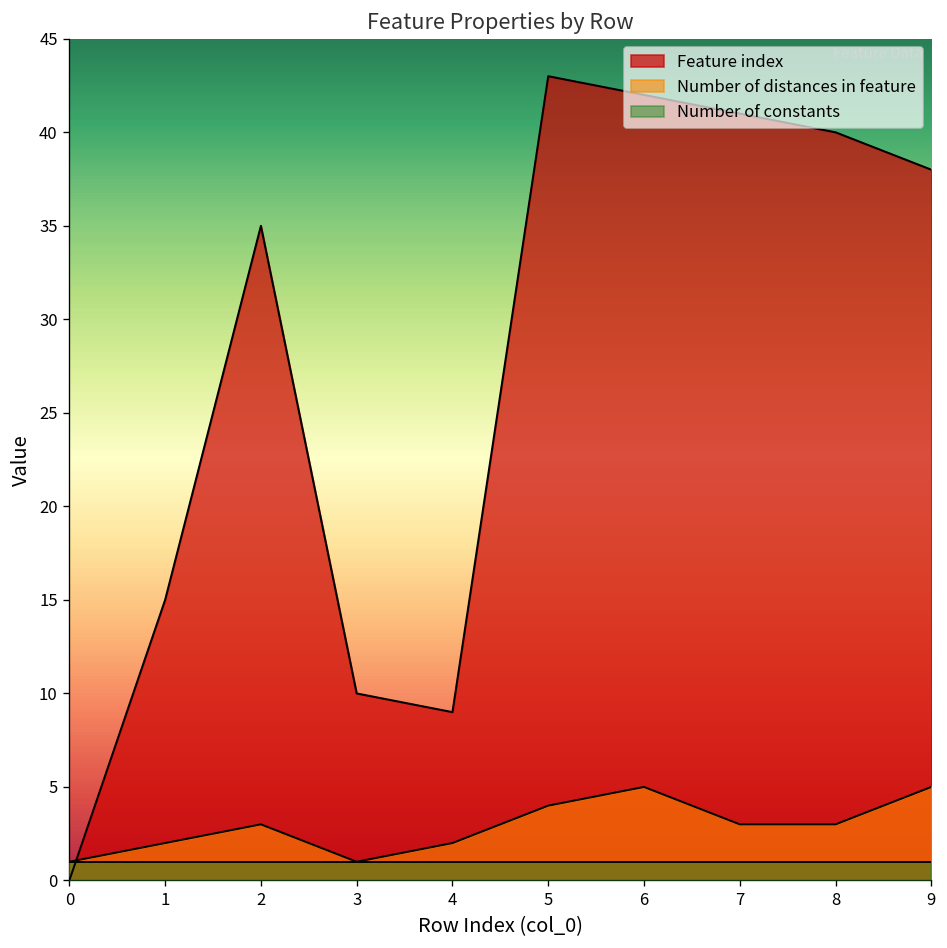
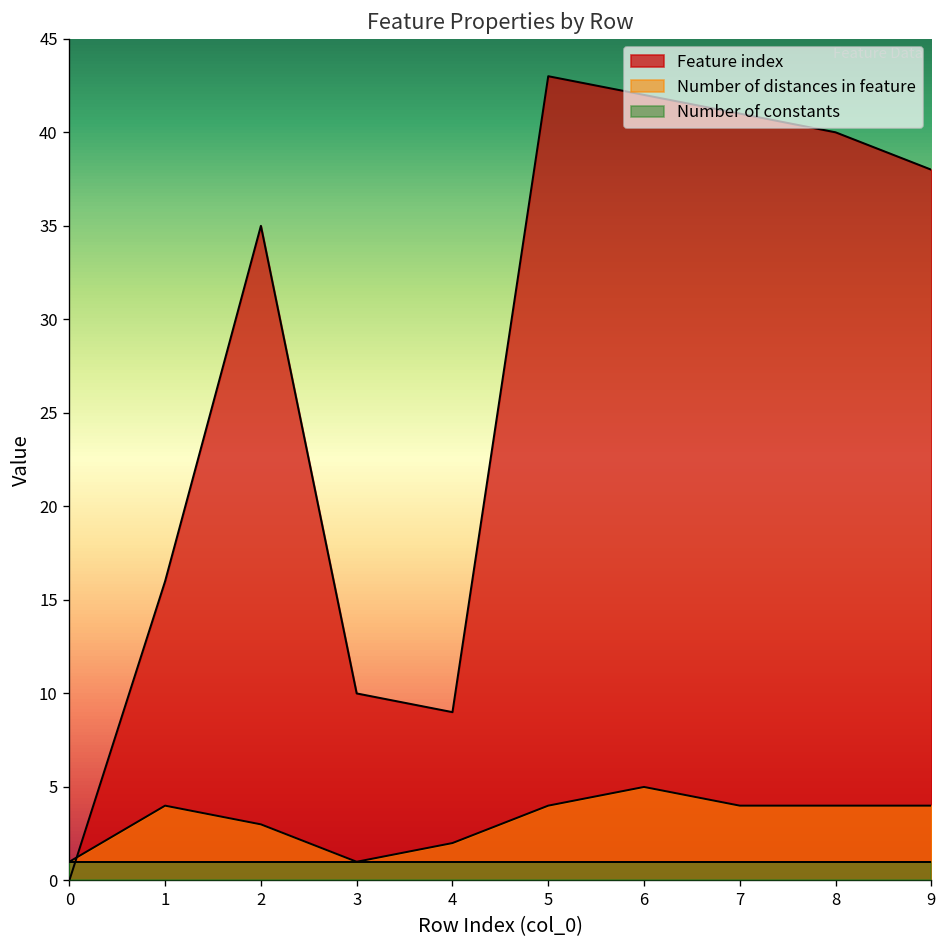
Feature index, 1: 15 -> 16
Number of distances in feature, 1: 2 -> 4
Number of distances in feature, 7: 3 -> 4
Number of distances in feature, 8: 3 -> 4
Number of distances in feature, 9: 5 -> 4
